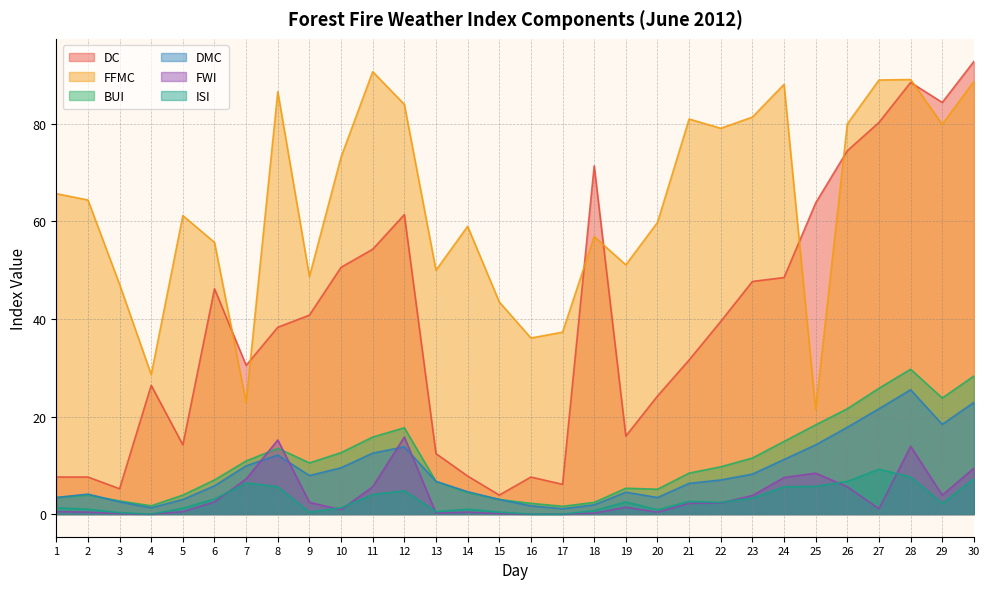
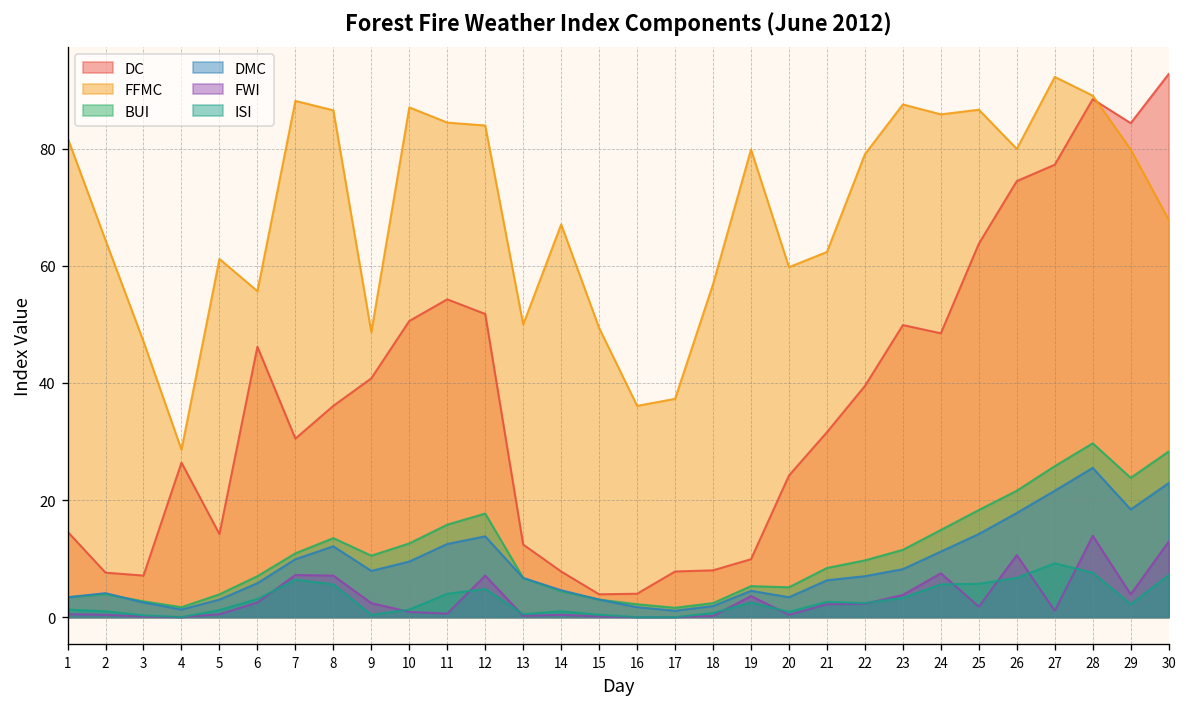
DC, 1: 8 -> 15
FFMC, 1: 66 -> 82
DC, 3: 5 -> 7
FFMC, 7: 23 -> 88
DC, 8: 38 -> 36
FWI, 8: 15 -> 7
FFMC, 10: 73 -> 87
FFMC, 11: 91 -> 85
FWI, 11: 6 -> 1
DC, 12: 61 -> 52
FWI, 12: 16 -> 7
FFMC, 14: 59 -> 67
FFMC, 15: 44 -> 49
DC, 16: 8 -> 4
DC, 17: 6 -> 8
DC, 18: 71 -> 8
DC, 19: 16 -> 10
FFMC, 19: 51 -> 80
FWI, 19: 1 -> 4
FFMC, 21: 81 -> 62
DC, 23: 48 -> 50
FFMC, 23: 81 -> 88
FFMC, 24: 88 -> 86
FFMC, 25: 21 -> 87
FWI, 25: 8 -> 2
FWI, 26: 6 -> 11
DC, 27: 80 -> 77
FFMC, 27: 89 -> 92
FFMC, 30: 89 -> 68
FWI, 30: 9 -> 13
